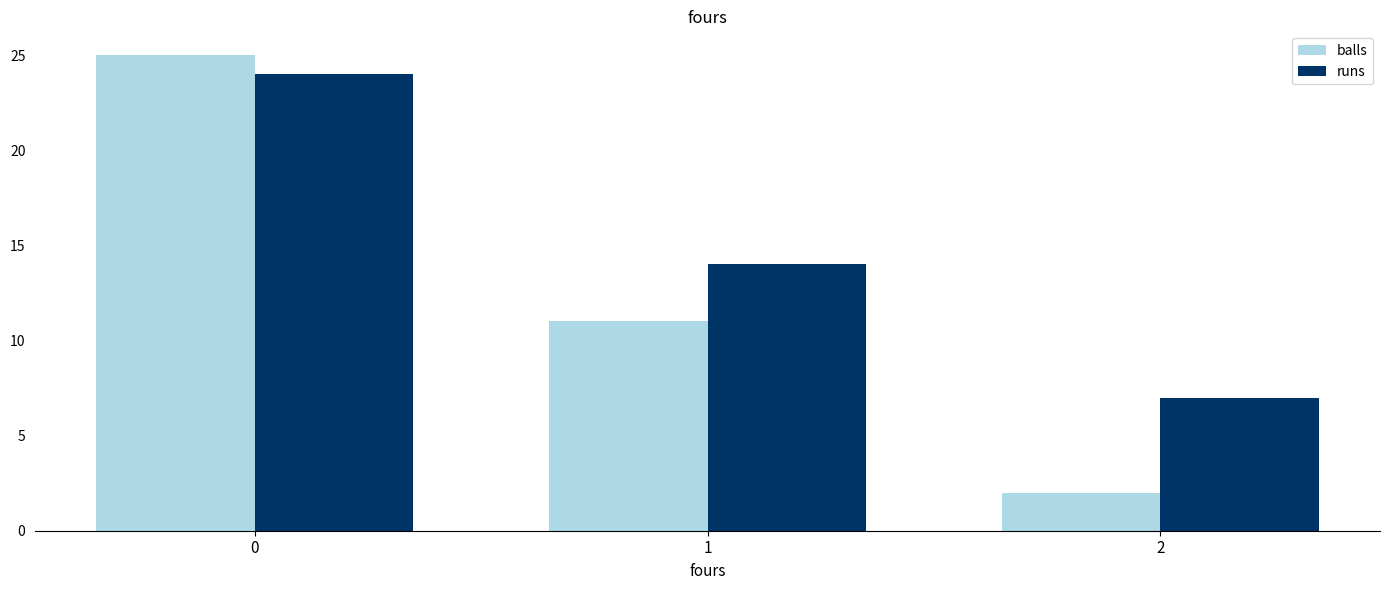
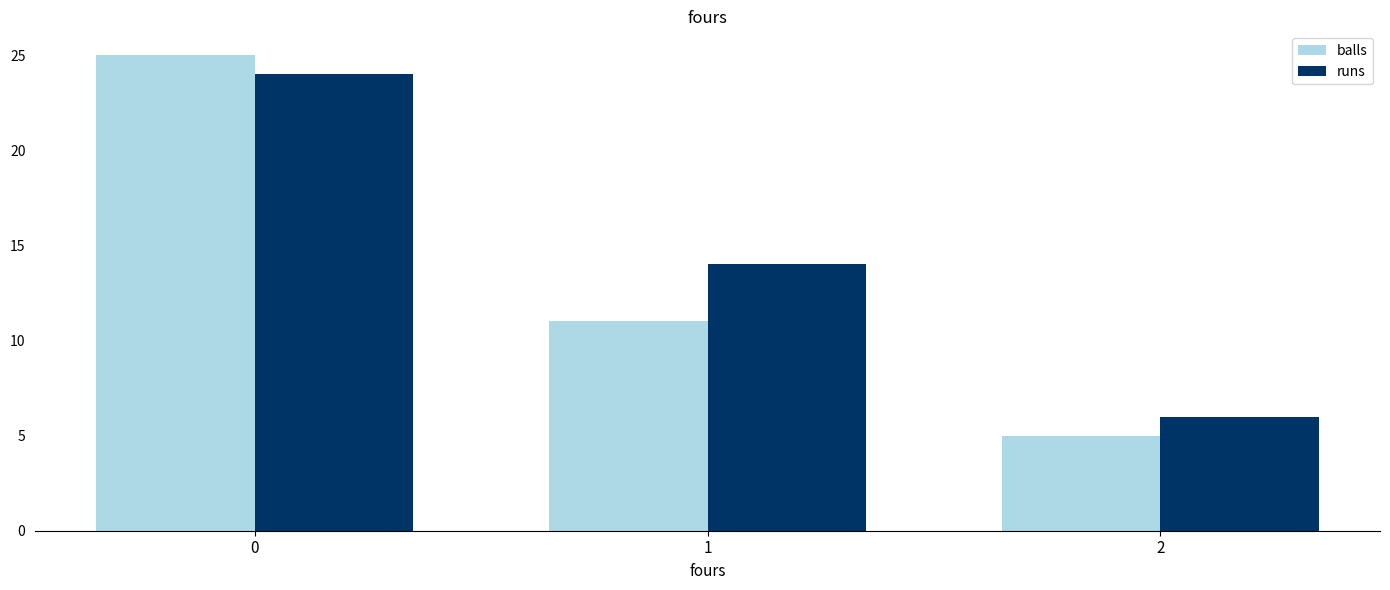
balls, 2: 2 -> 5
runs, 2: 7 -> 6
